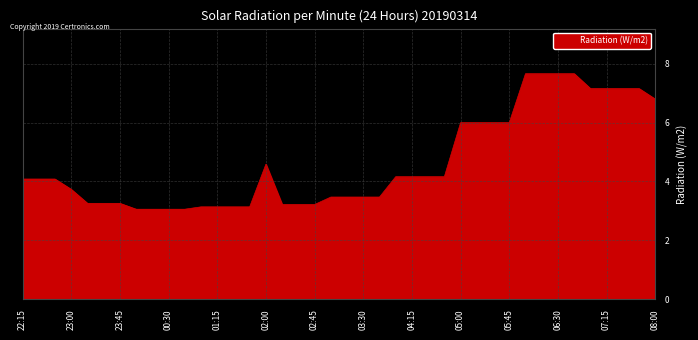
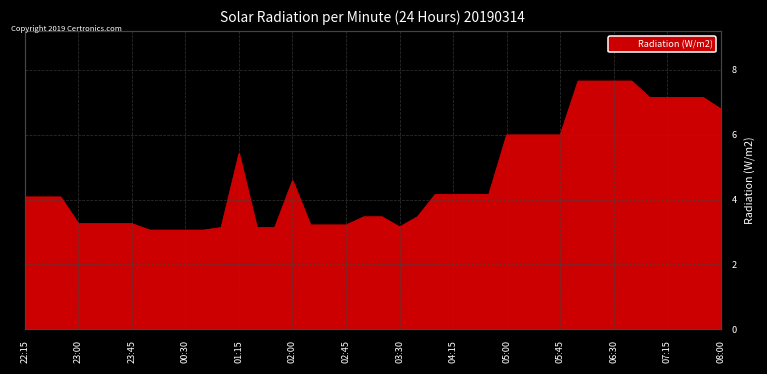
23:00: 3.7 -> 3.3
01:15: 3.1 -> 5.4
03:30: 3.5 -> 3.2
